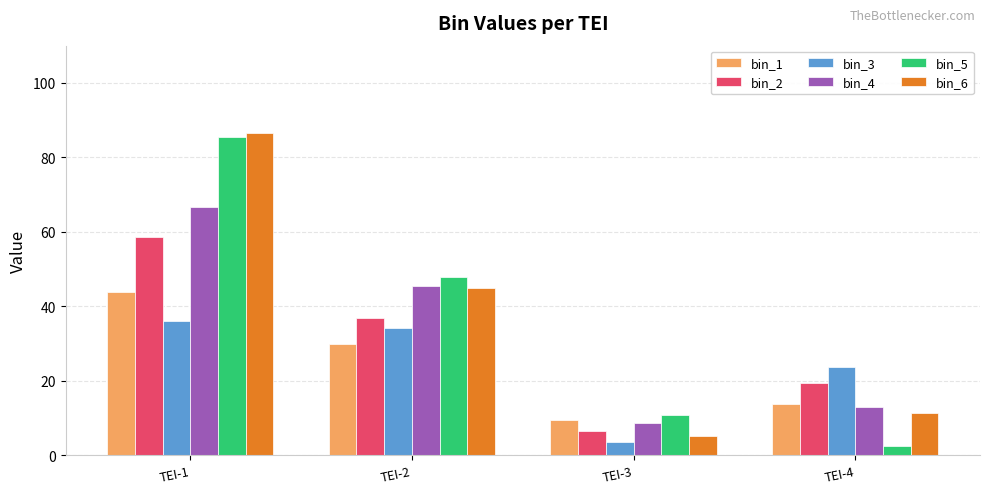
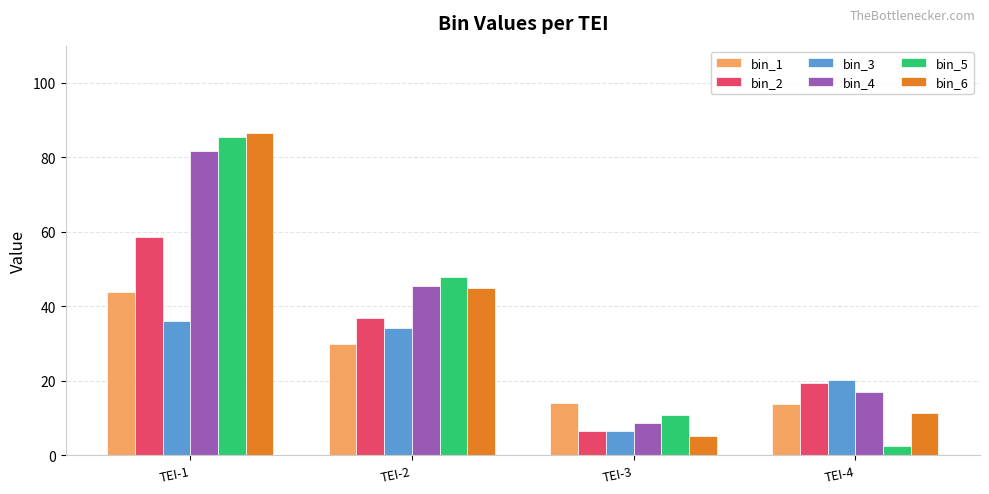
bin_4, TEI-1: 67 -> 82
bin_1, TEI-3: 9 -> 14
bin_3, TEI-3: 4 -> 6
bin_3, TEI-4: 24 -> 20
bin_4, TEI-4: 13 -> 17
